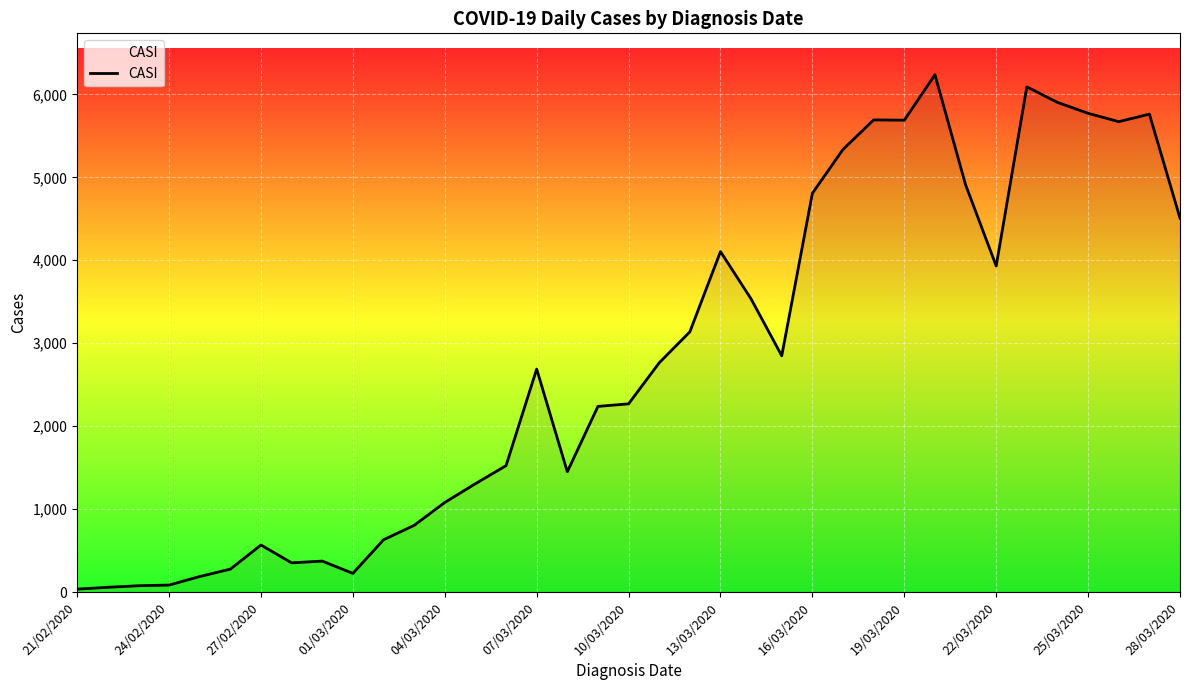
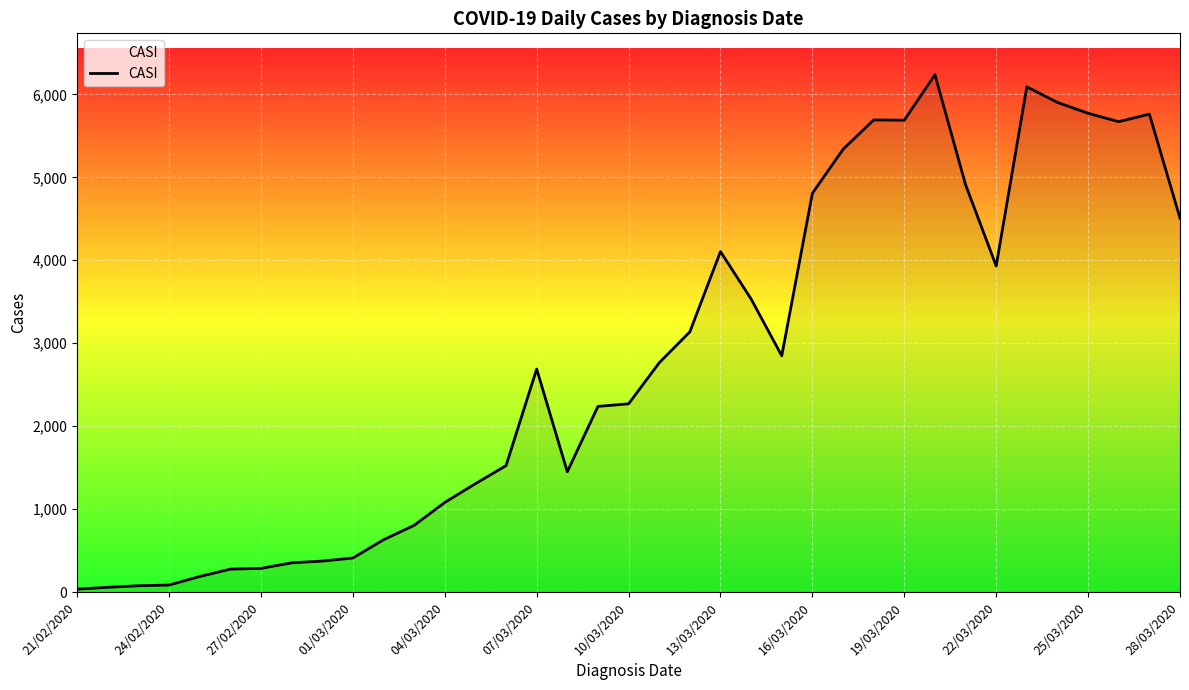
27/02/2020: 600 -> 300
01/03/2020: 200 -> 400
